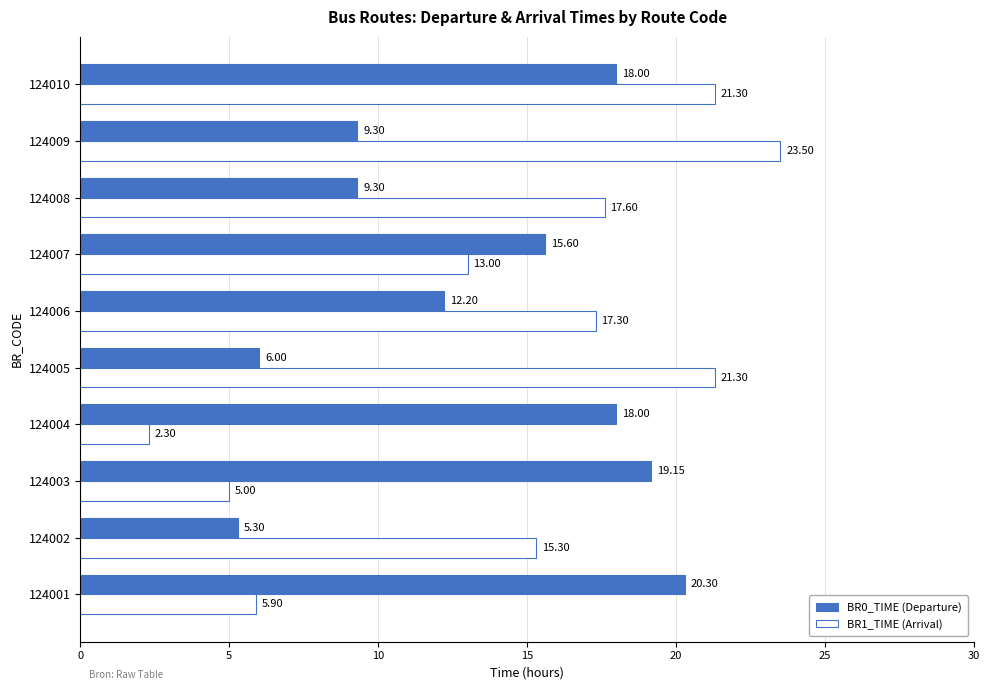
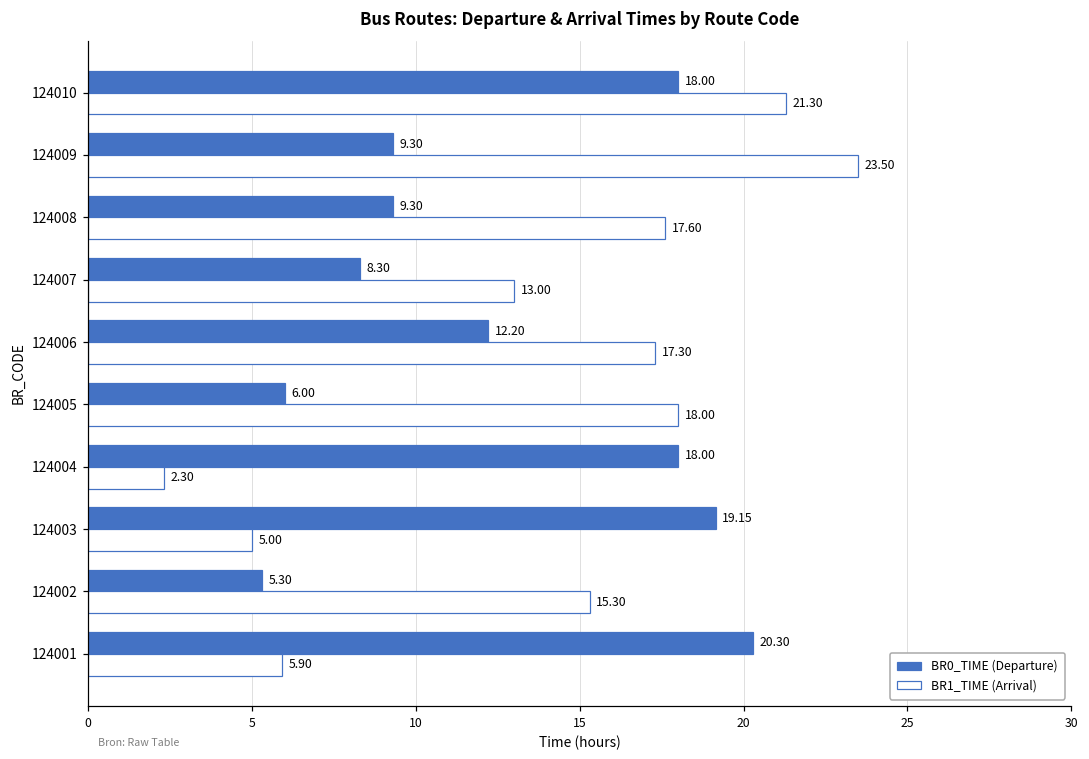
BR0_TIME (Departure), 124007: 15.60 -> 8.30
BR1_TIME (Arrival), 124005: 21.30 -> 18.00
